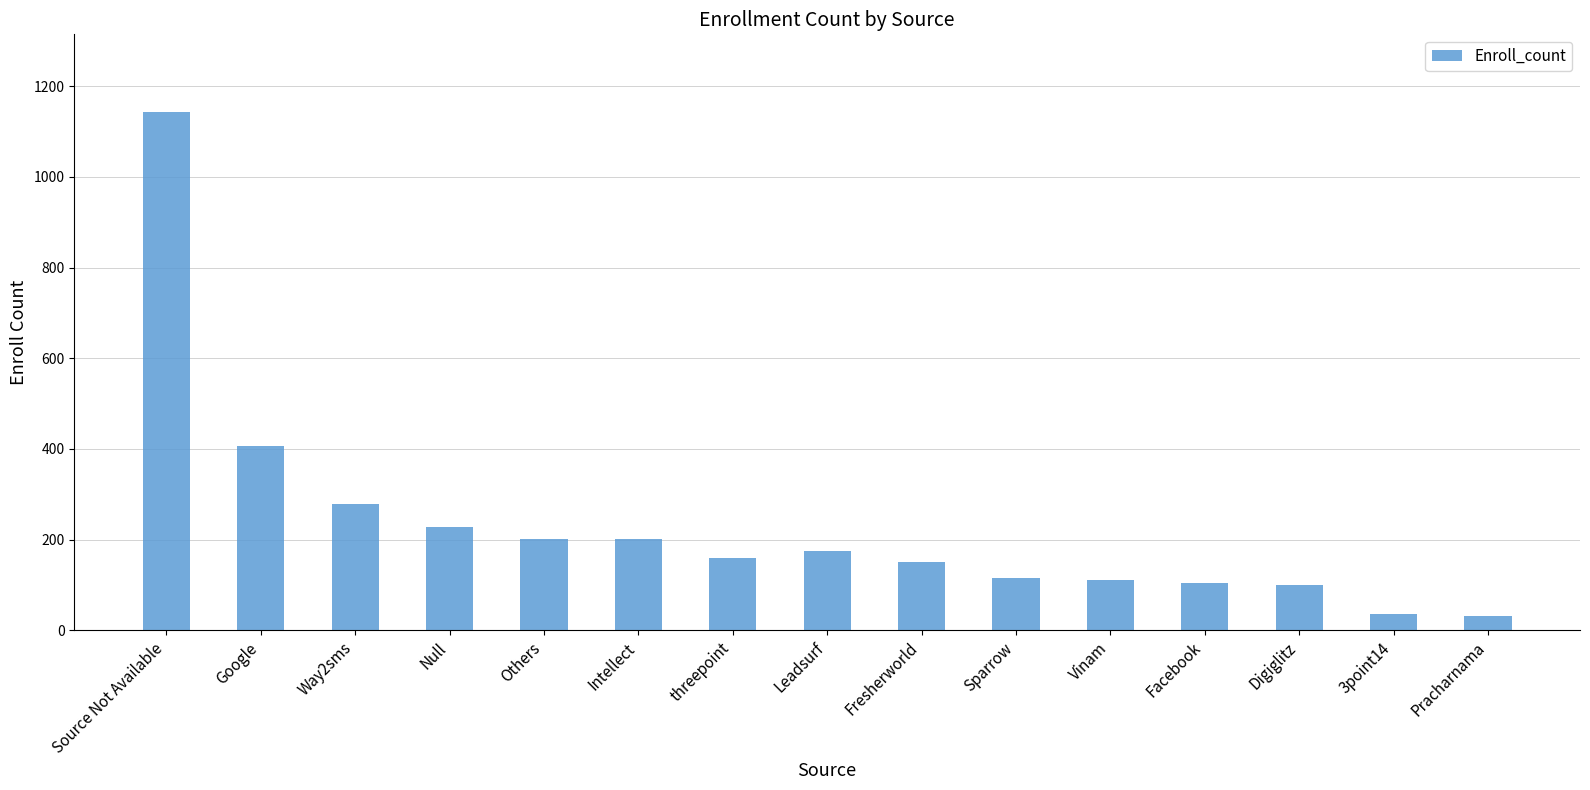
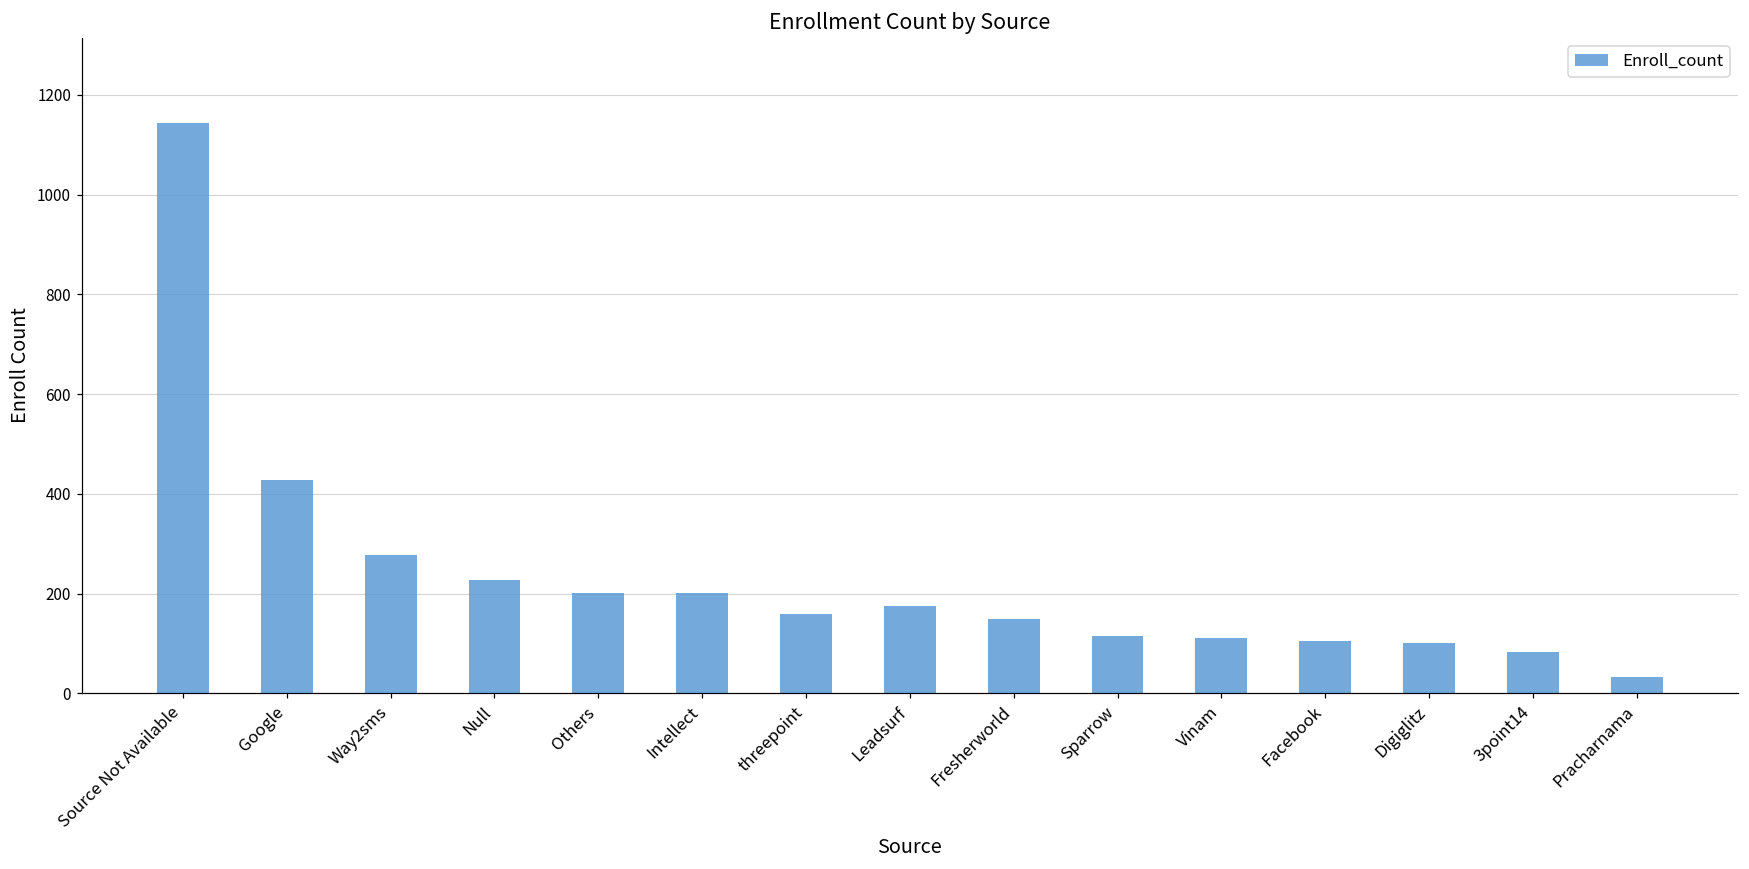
Google: 410 -> 430
3point14: 40 -> 80
